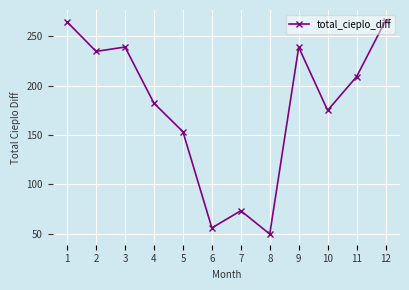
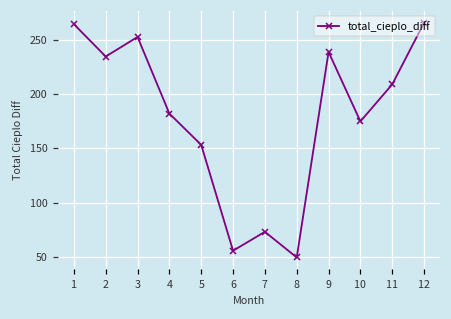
3: 240 -> 250
